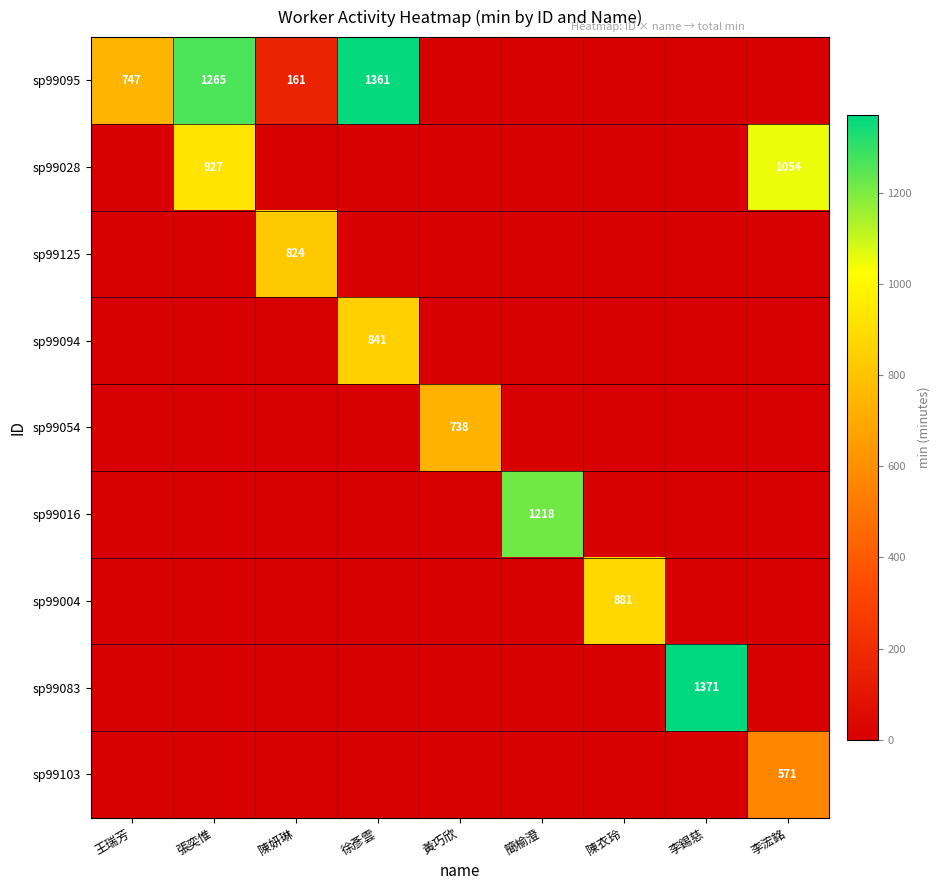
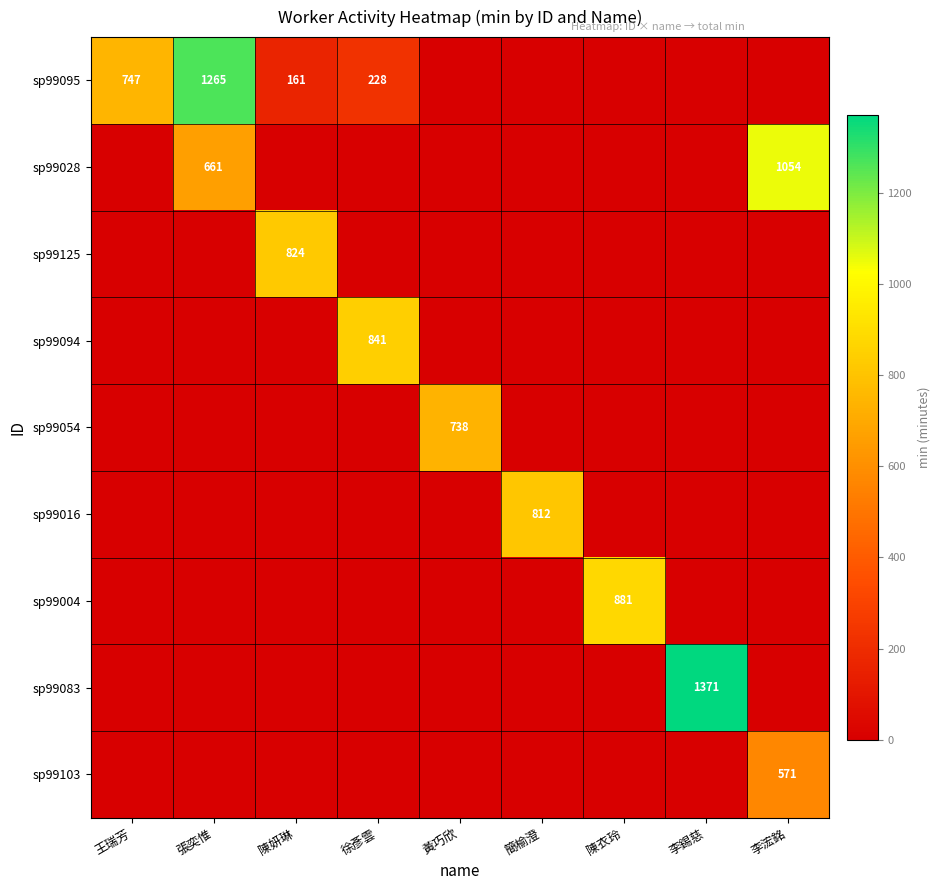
sp99095, 徐彥雲: 1361 -> 228
sp99028, 張奕惟: 927 -> 661
sp99016, 簡榆澄: 1218 -> 812
